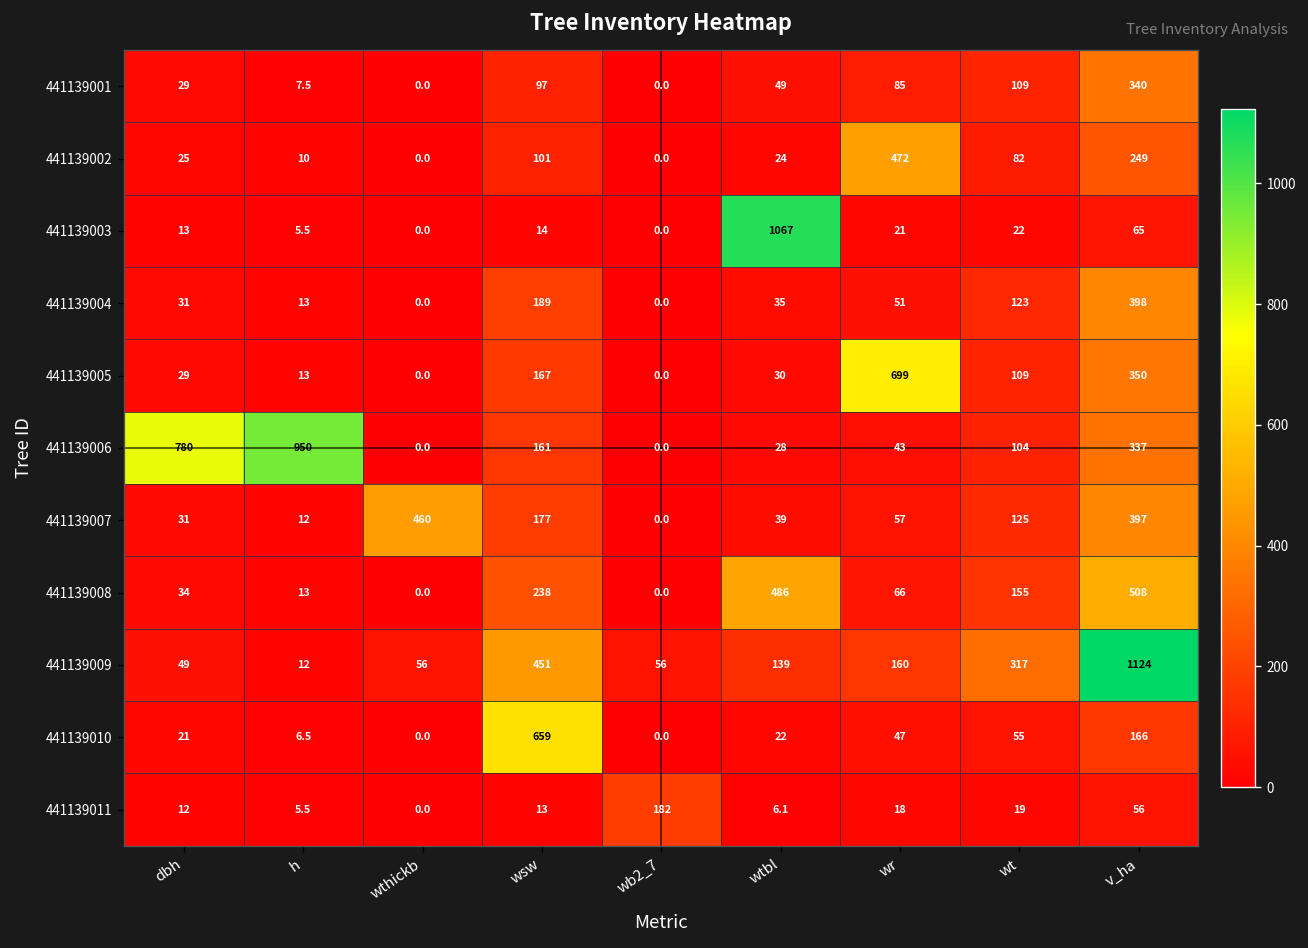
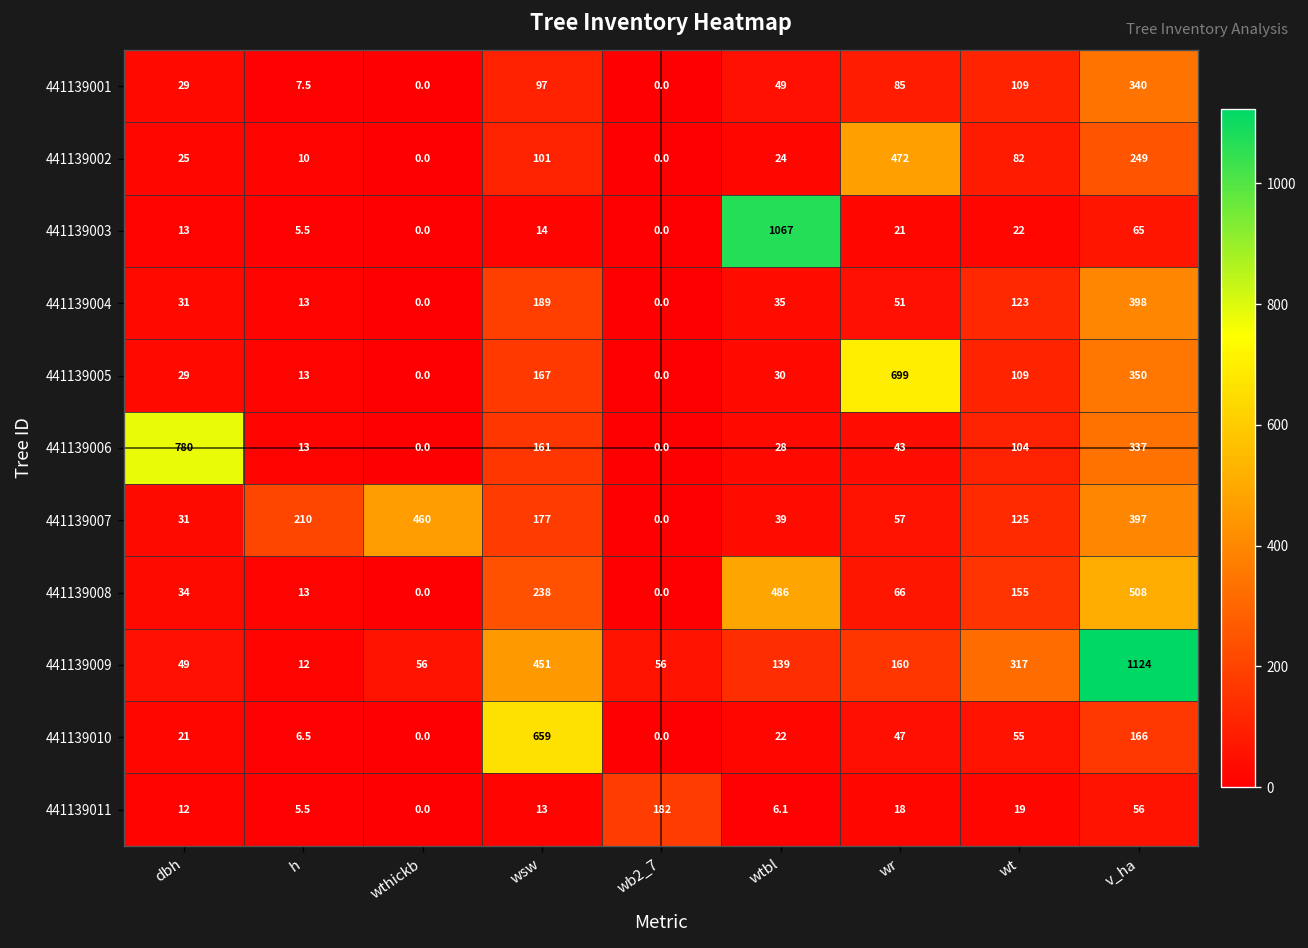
441139006, h: 950 -> 13
441139007, h: 12 -> 210
